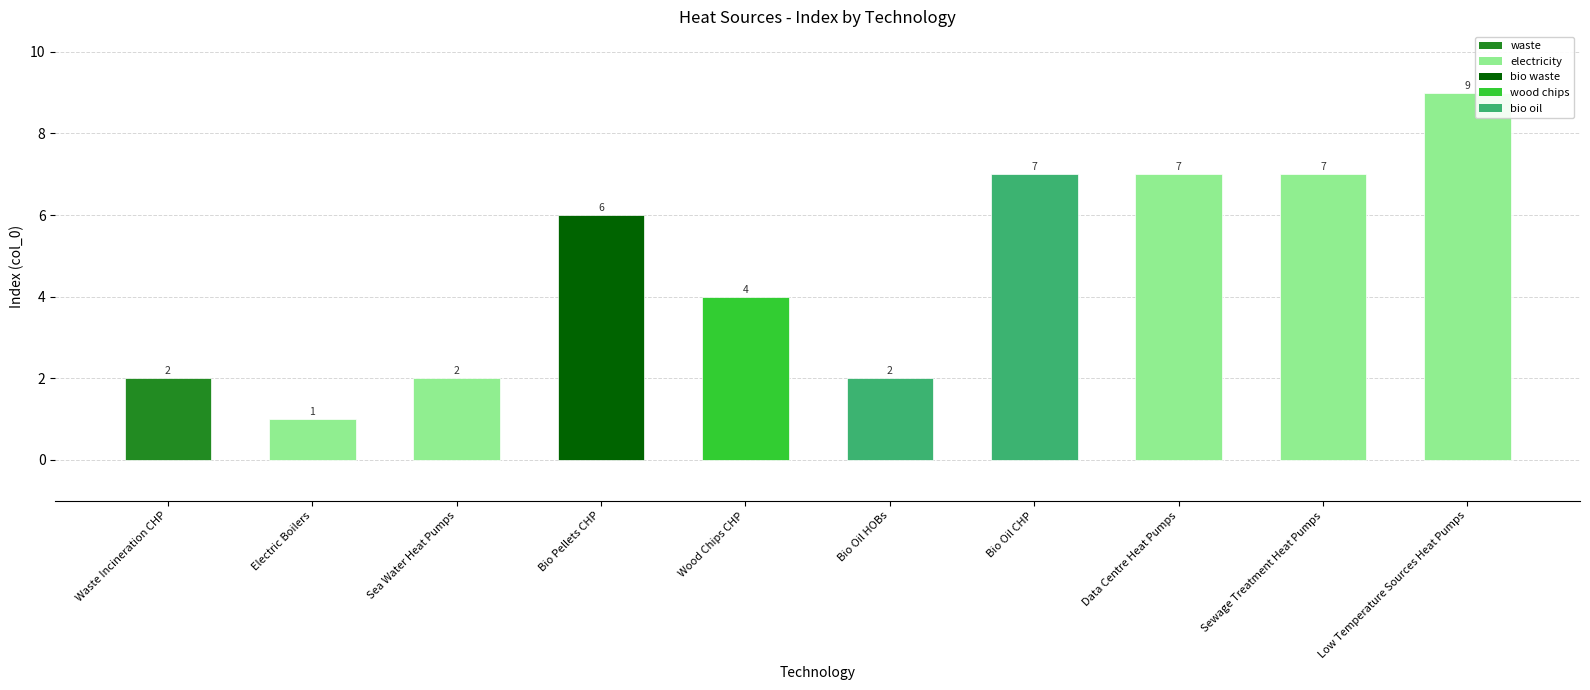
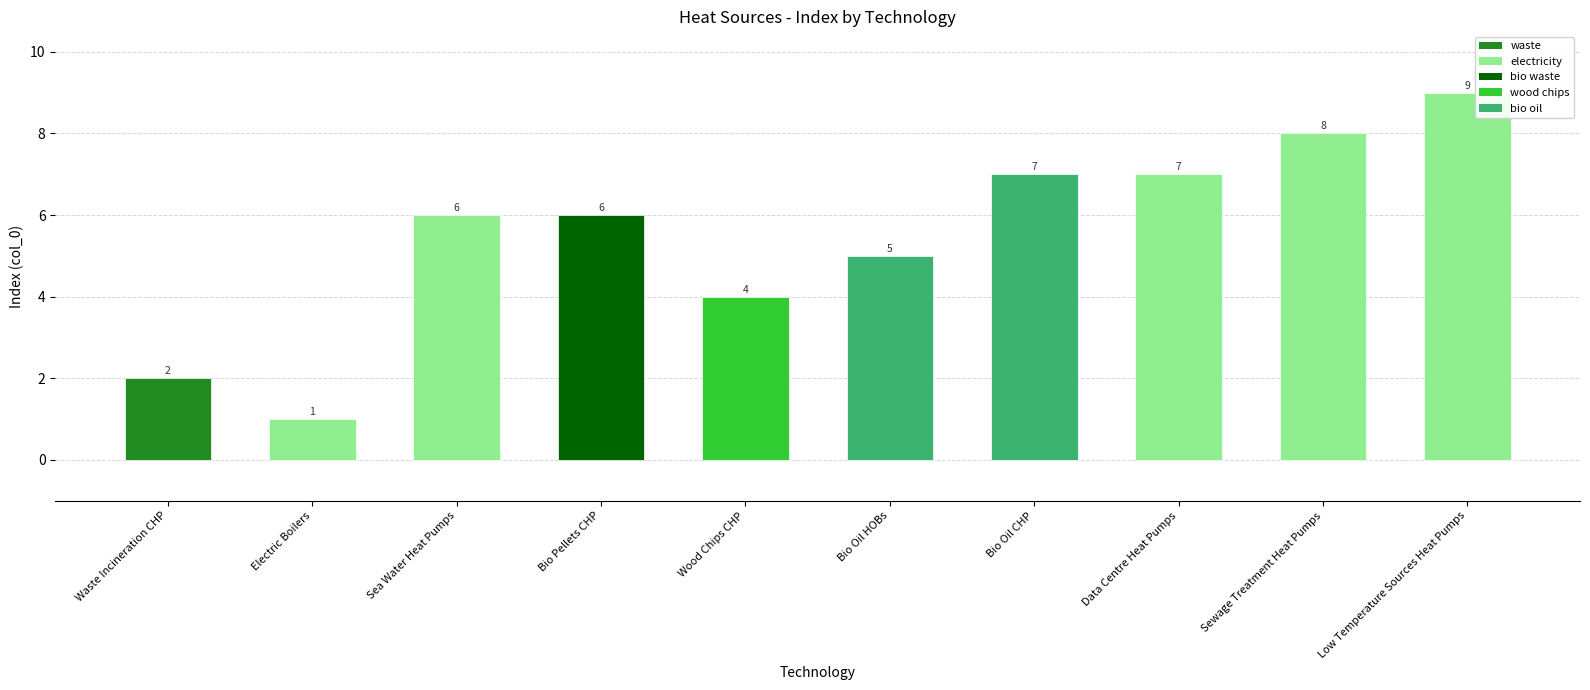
Sea Water Heat Pumps: 2 -> 6
Bio Oil HOBs: 2 -> 5
Sewage Treatment Heat Pumps: 7 -> 8
